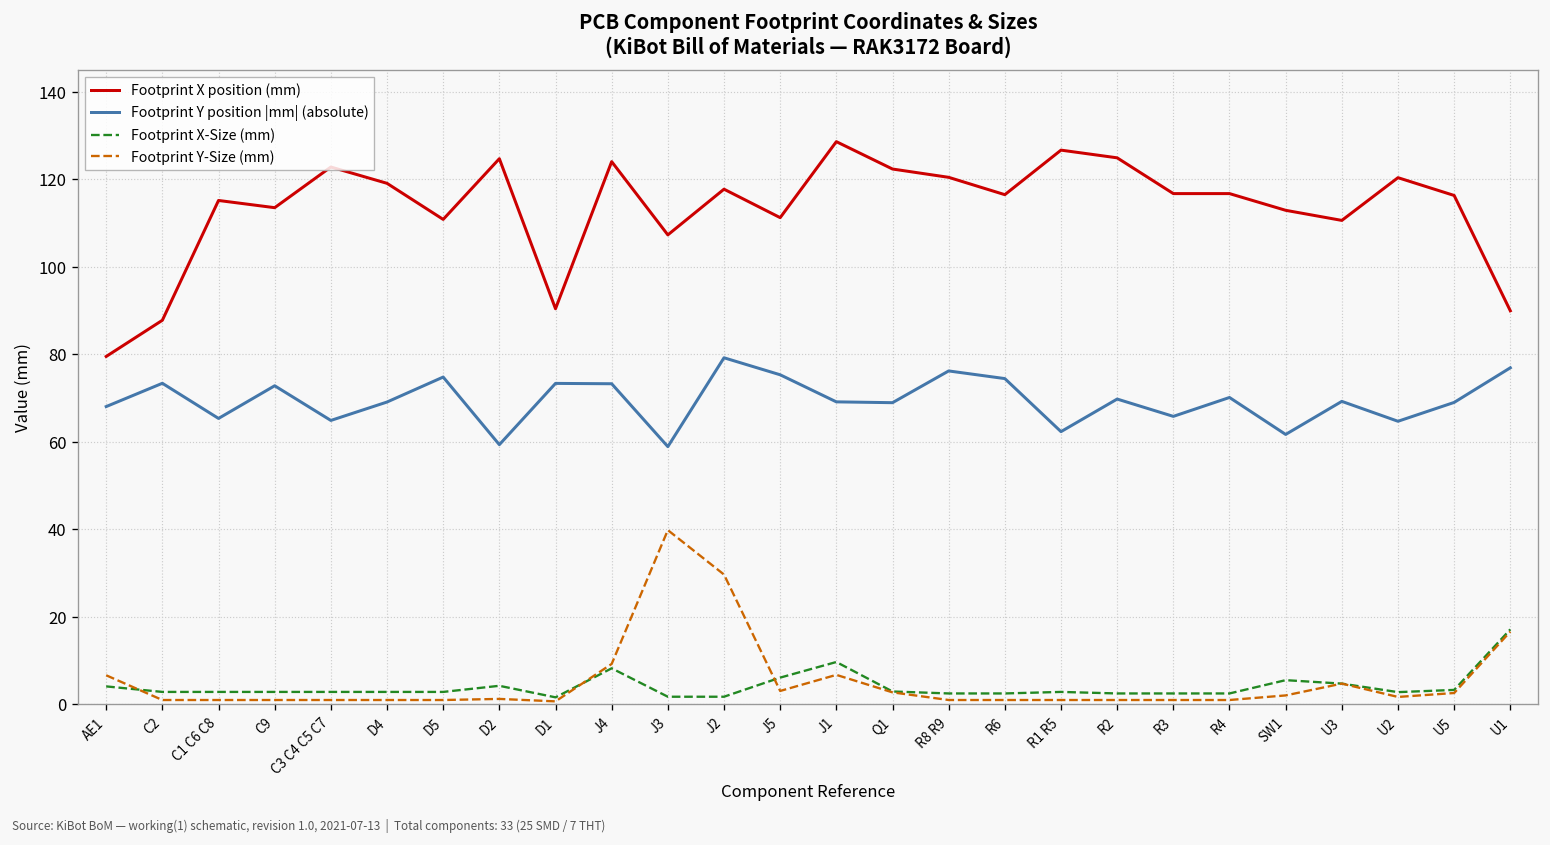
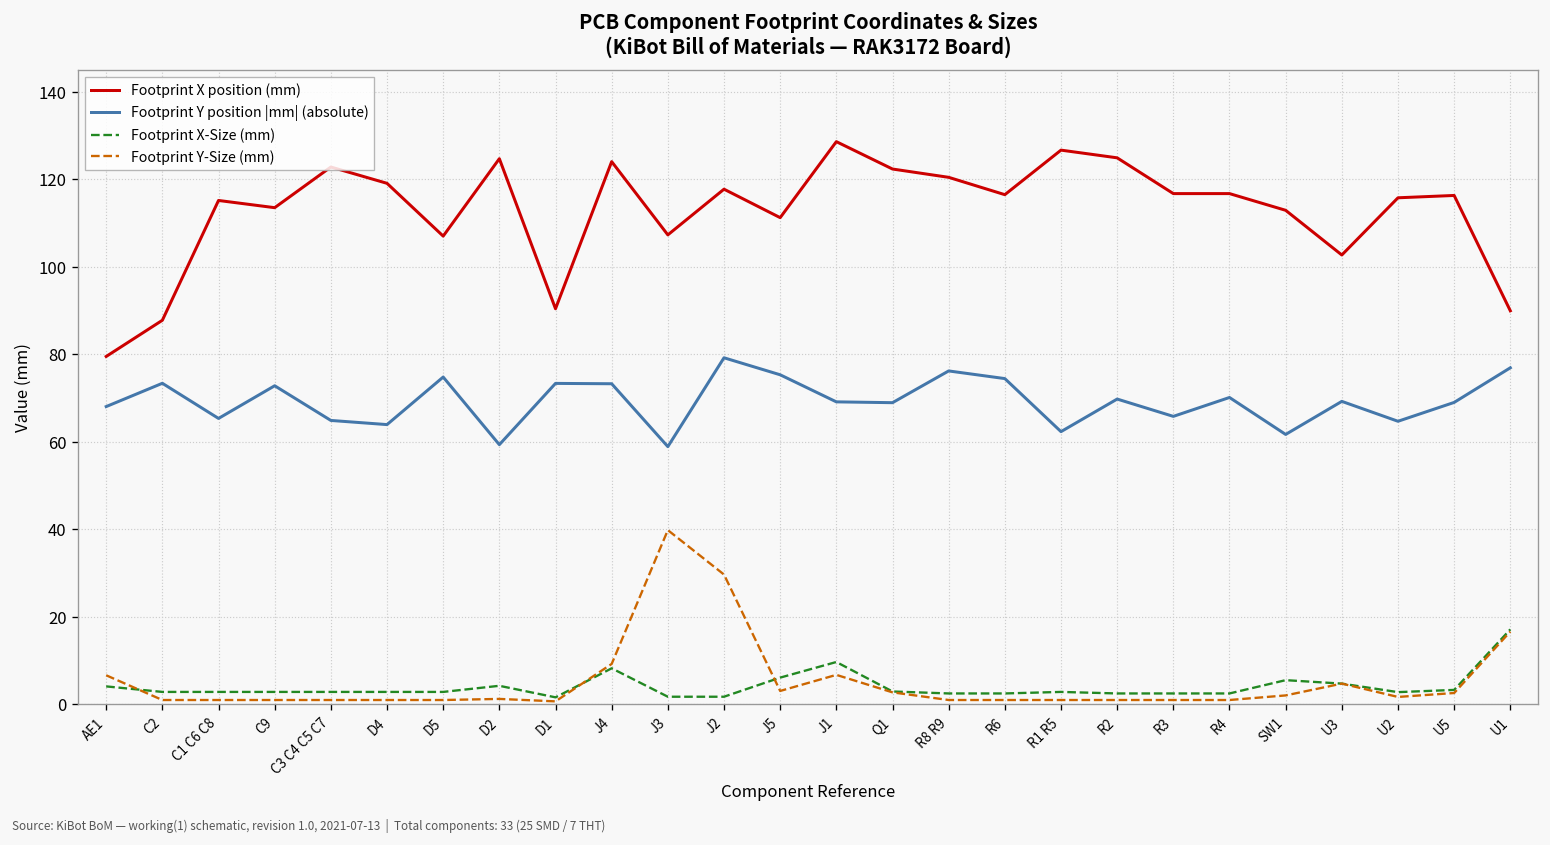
Footprint Y position |mm| (absolute), D4: 69 -> 64
Footprint X position (mm), D5: 111 -> 107
Footprint X position (mm), U3: 111 -> 103
Footprint X position (mm), U2: 120 -> 116
